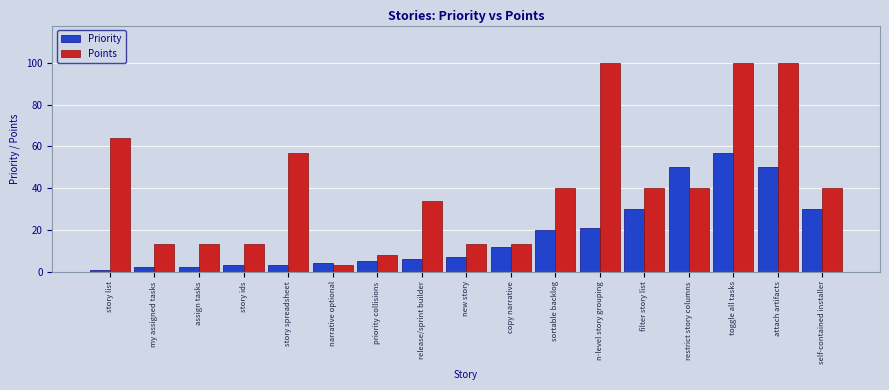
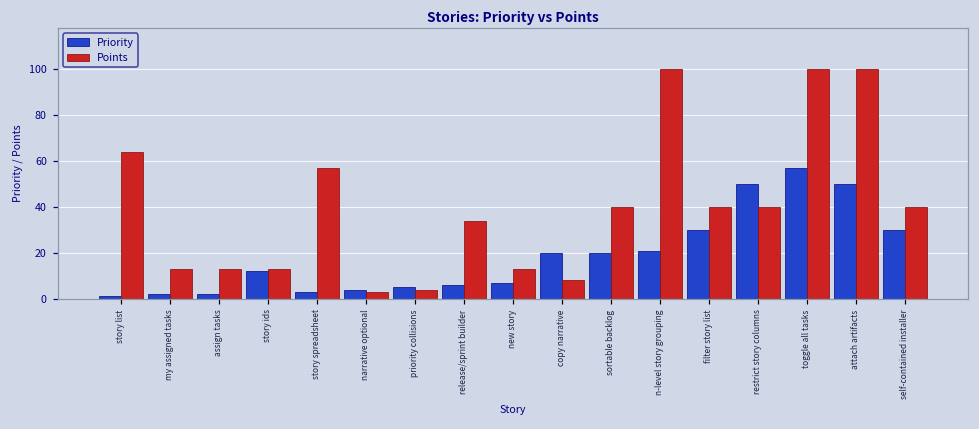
Priority, story ids: 3 -> 12
Points, priority collisions: 8 -> 4
Priority, copy narrative: 12 -> 20
Points, copy narrative: 13 -> 8
